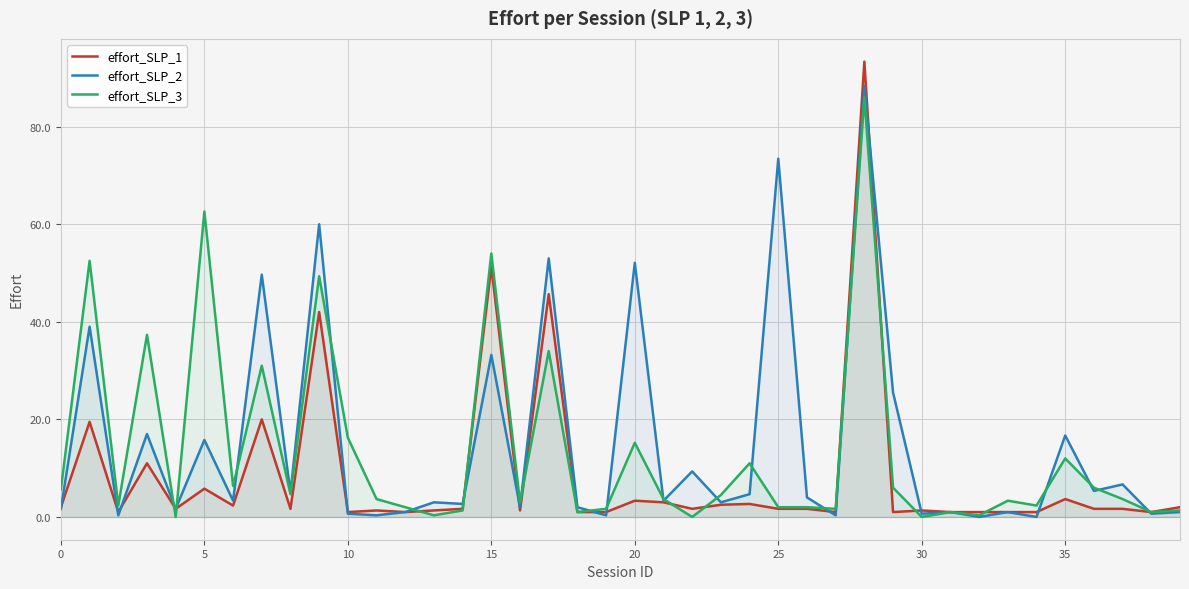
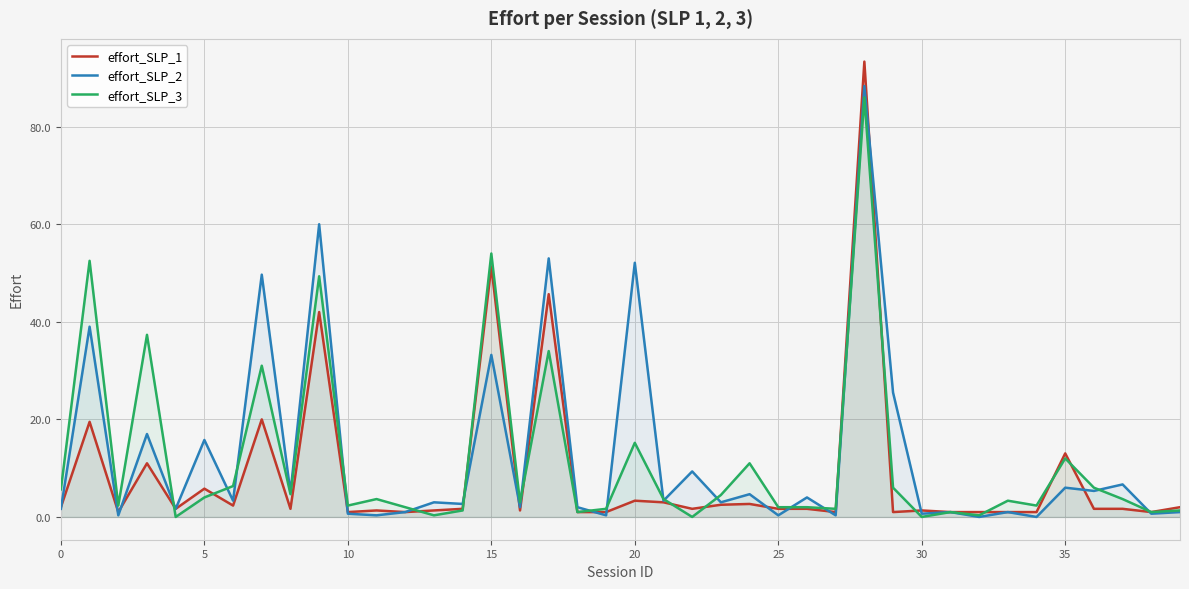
effort_SLP_3, 5: 63 -> 4
effort_SLP_3, 10: 16 -> 2
effort_SLP_2, 25: 73 -> 0
effort_SLP_1, 35: 4 -> 13
effort_SLP_2, 35: 17 -> 6
